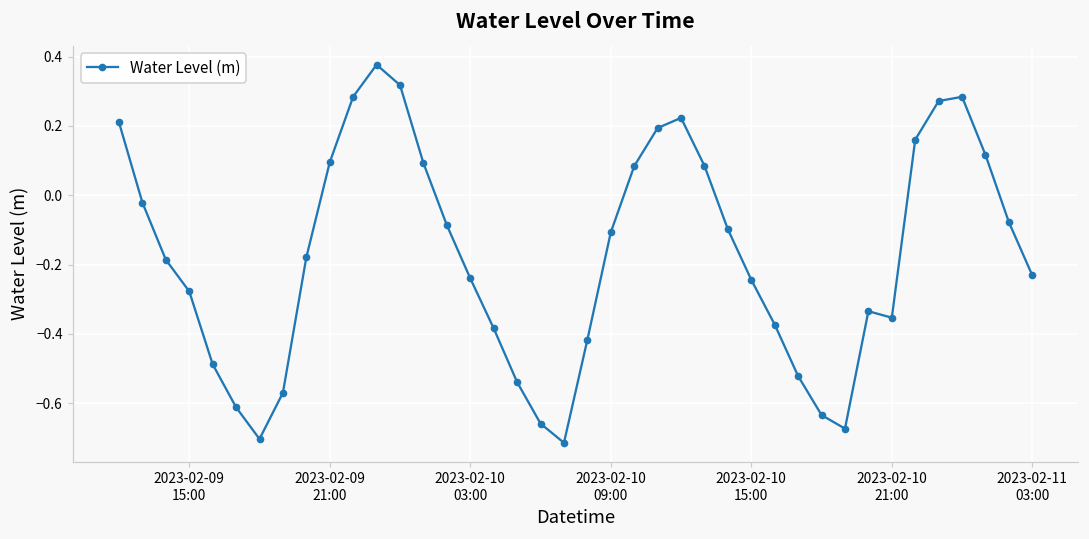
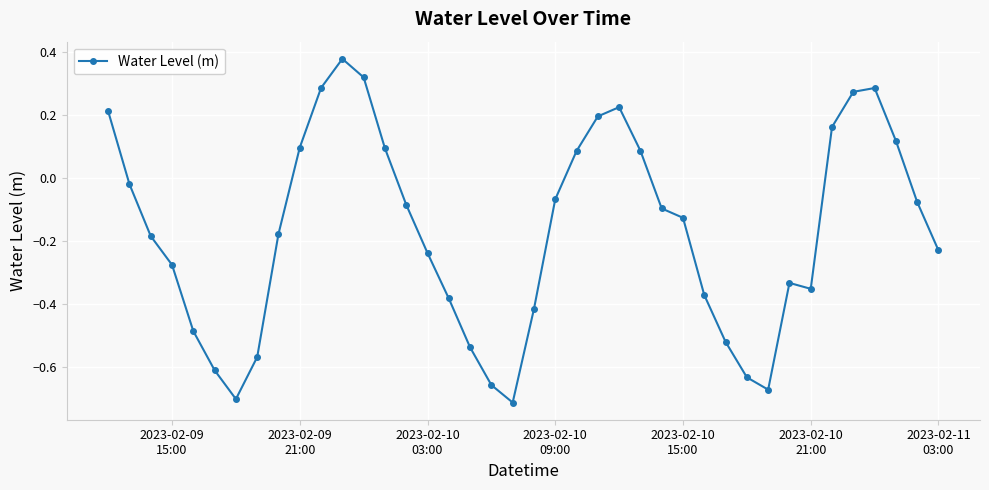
2023-02-10 09:00: -0.11 -> -0.07
2023-02-10 15:00: -0.24 -> -0.13
